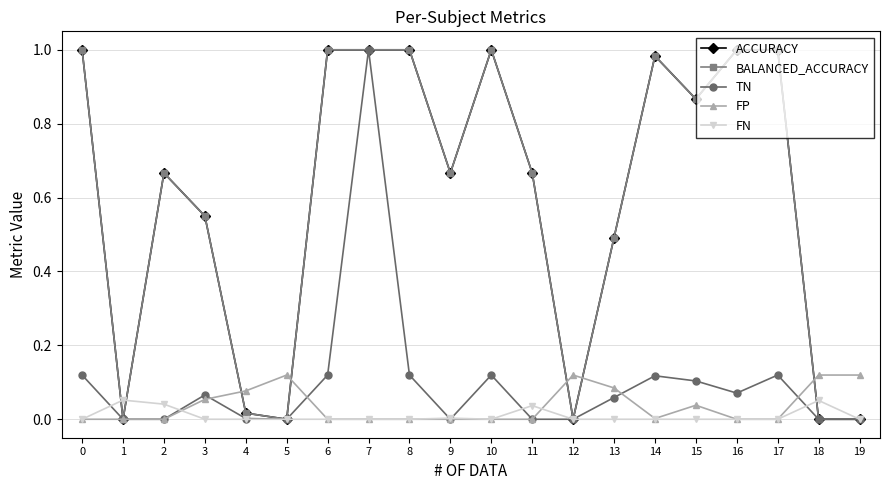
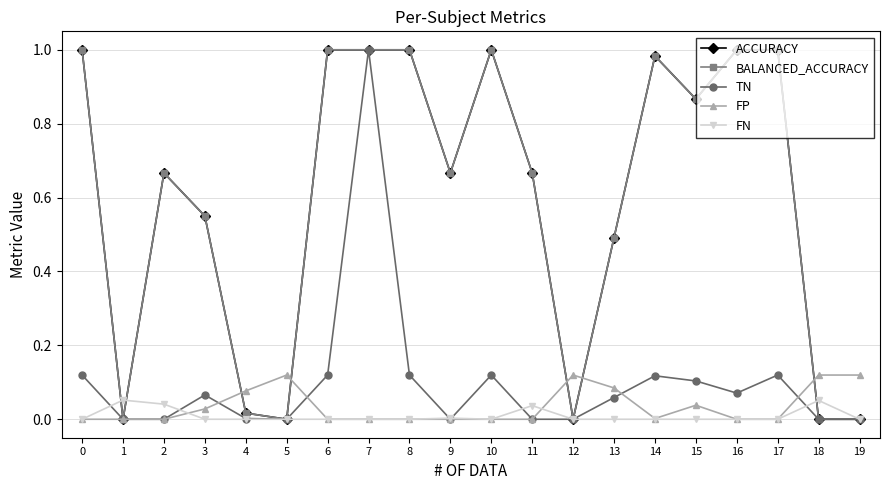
FP, 3: 0.05 -> 0.03
